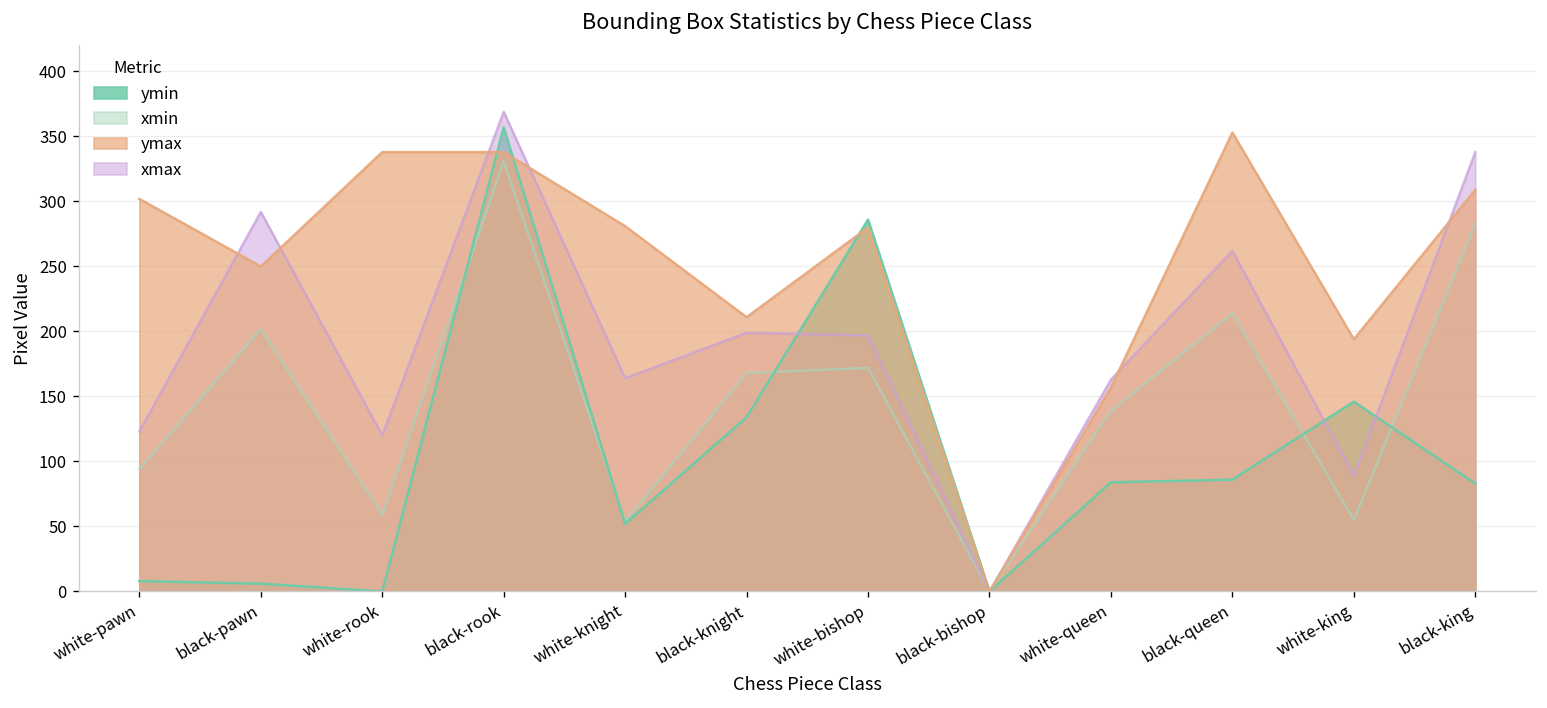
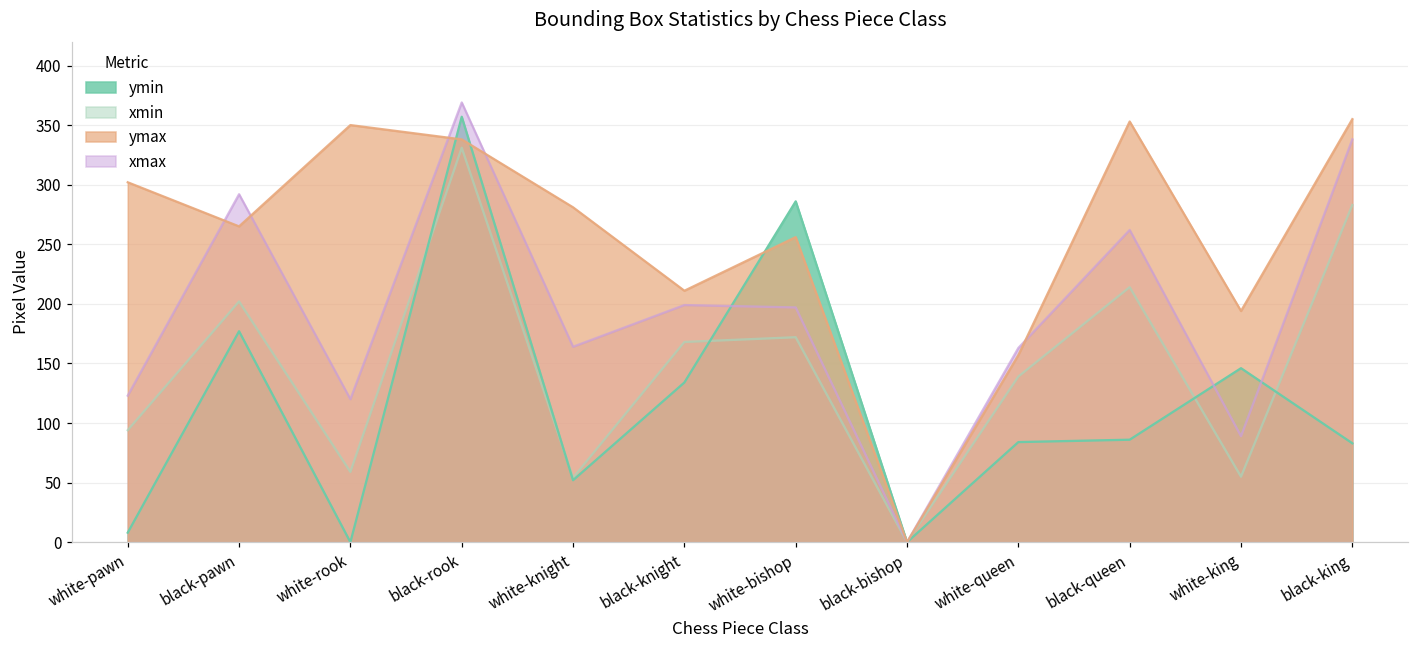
ymin, black-pawn: 6 -> 177
ymax, black-pawn: 250 -> 265
ymax, white-rook: 338 -> 350
ymax, white-bishop: 280 -> 256
ymax, black-king: 309 -> 355
